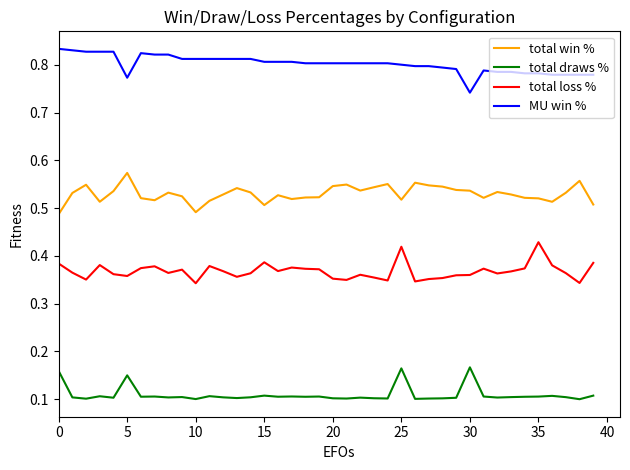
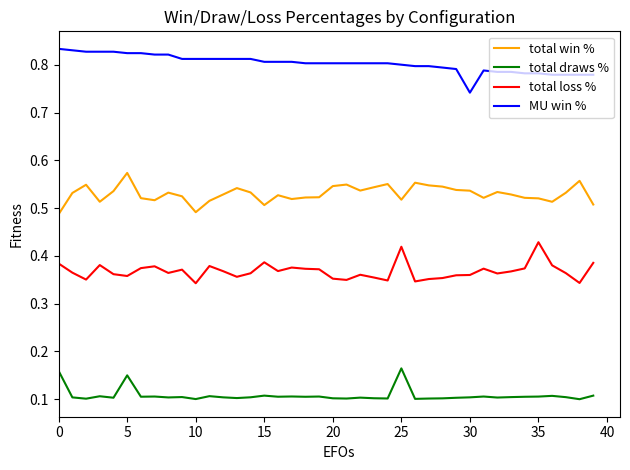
MU win %, 5: 0.77 -> 0.82
total draws %, 30: 0.17 -> 0.10
